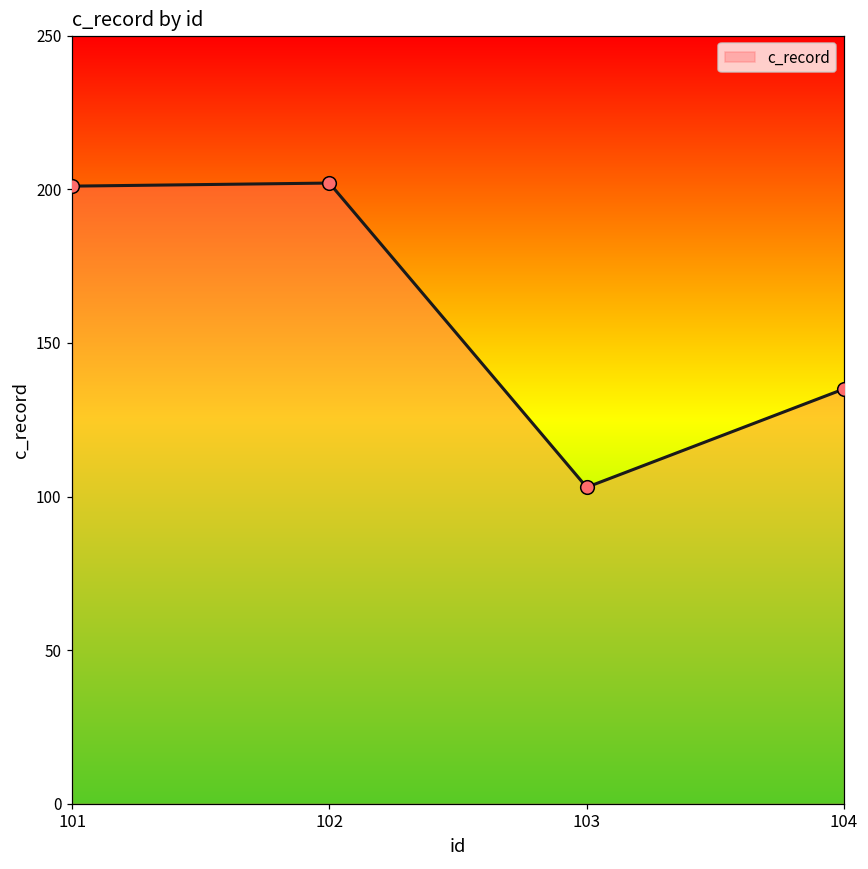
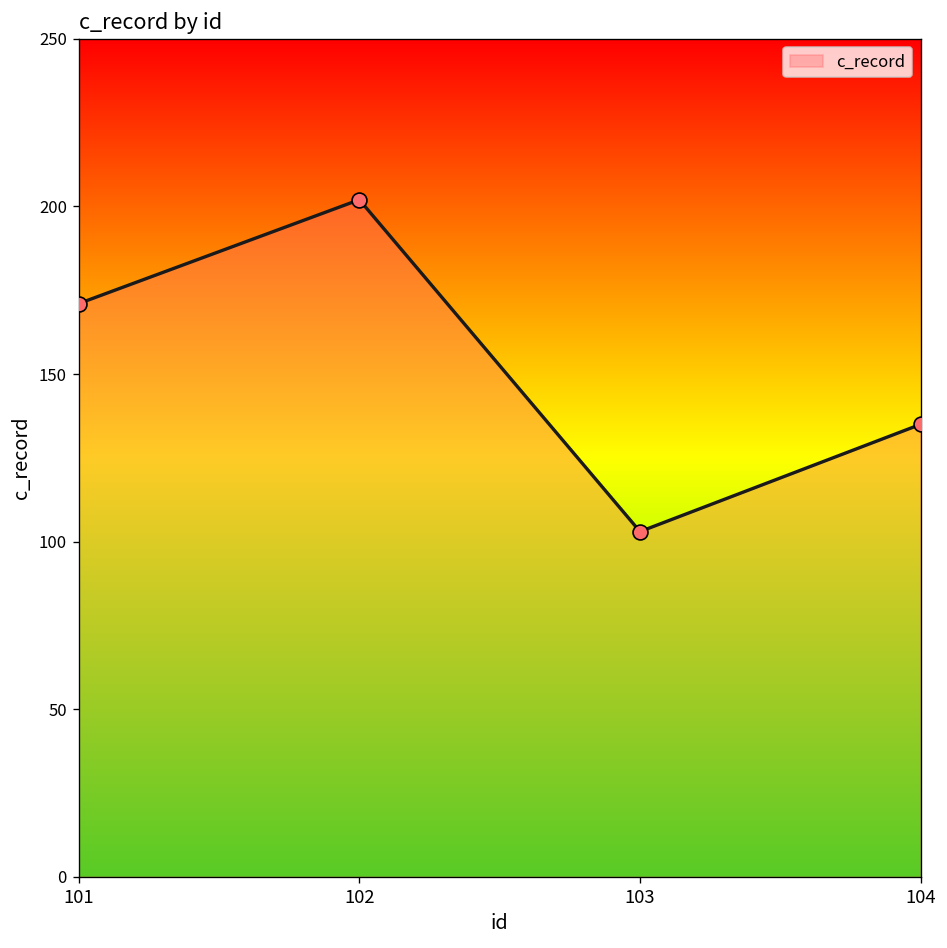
101: 201 -> 171
